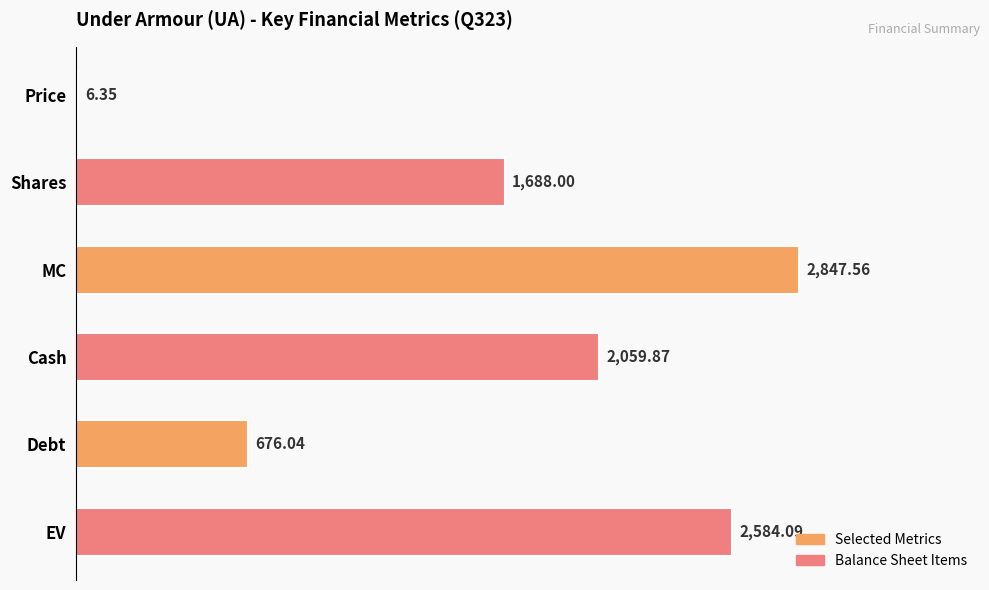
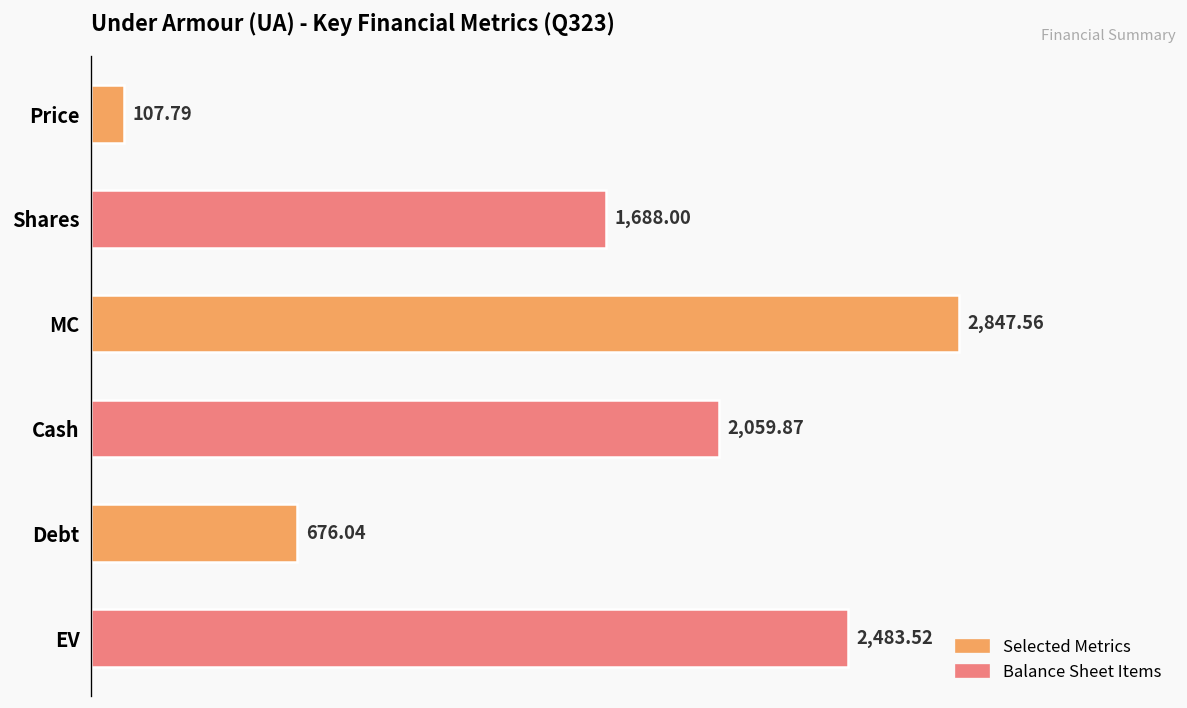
Price: 6.35 -> 107.79
EV: 2,584.09 -> 2,483.52
